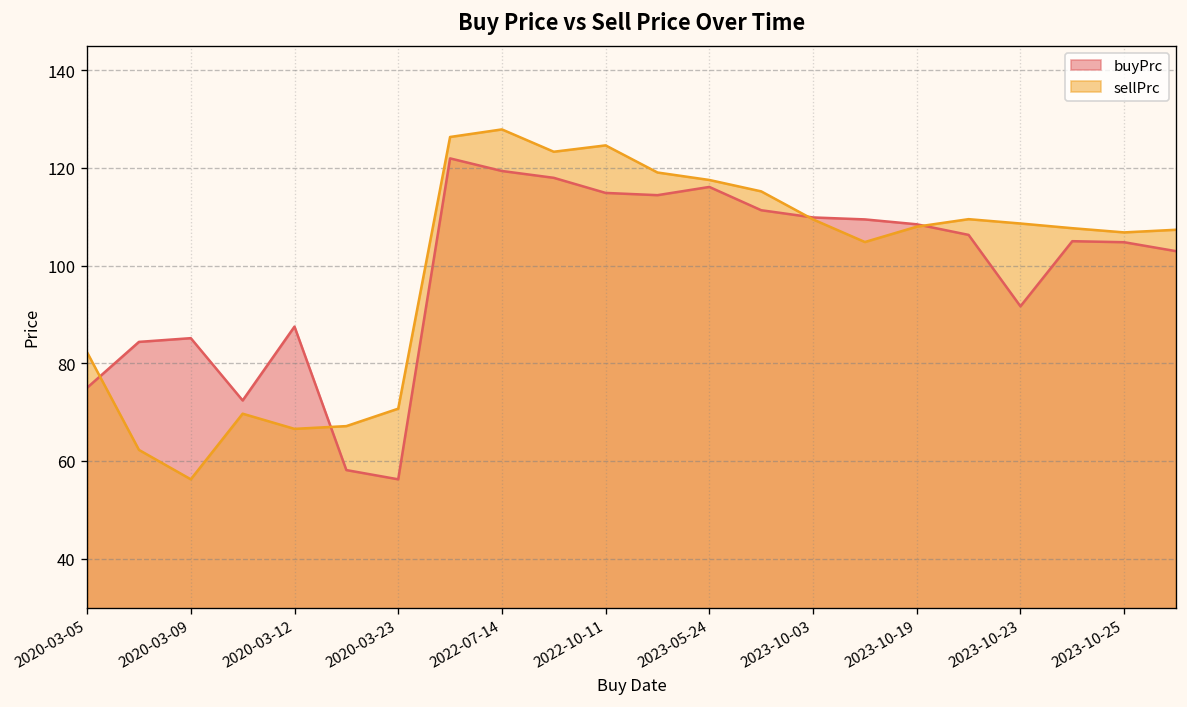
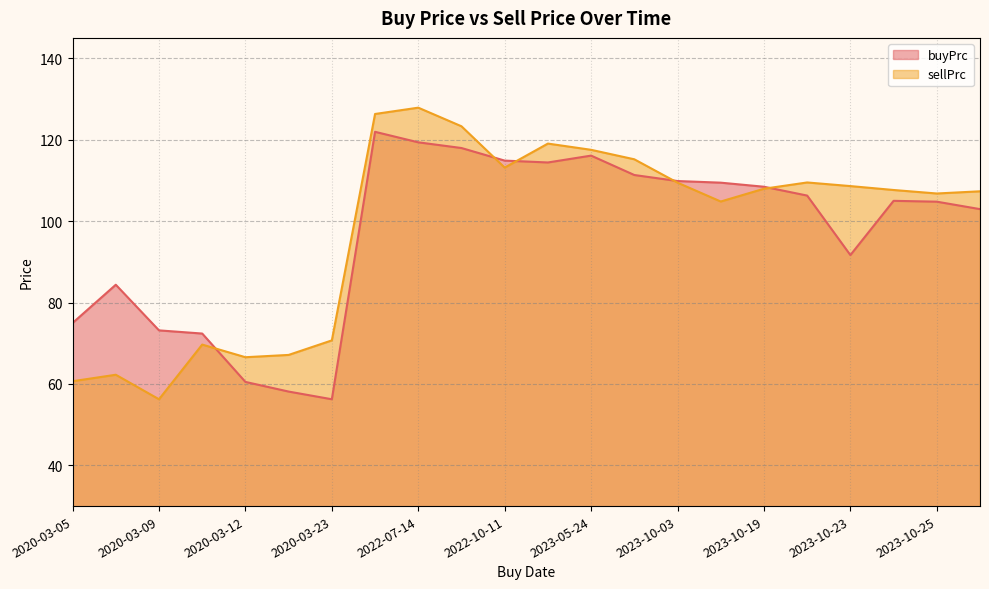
sellPrc, 2020-03-05: 82 -> 61
buyPrc, 2020-03-09: 85 -> 73
buyPrc, 2020-03-12: 88 -> 61
sellPrc, 2022-10-11: 125 -> 113
